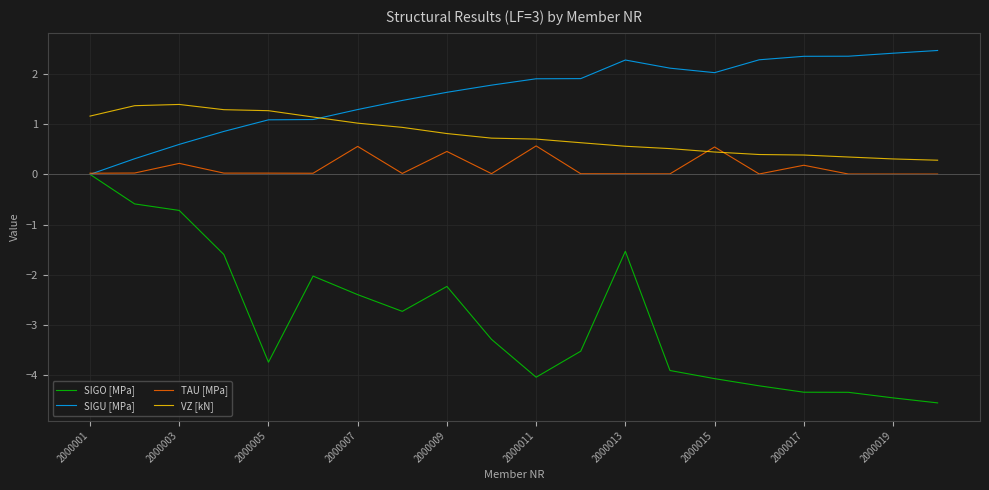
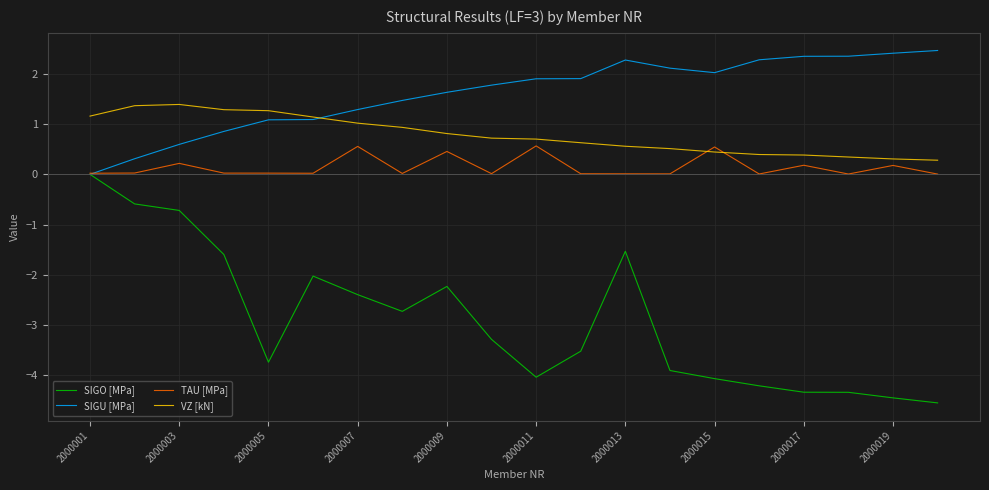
TAU [MPa], 2000019: 0.0 -> 0.2
